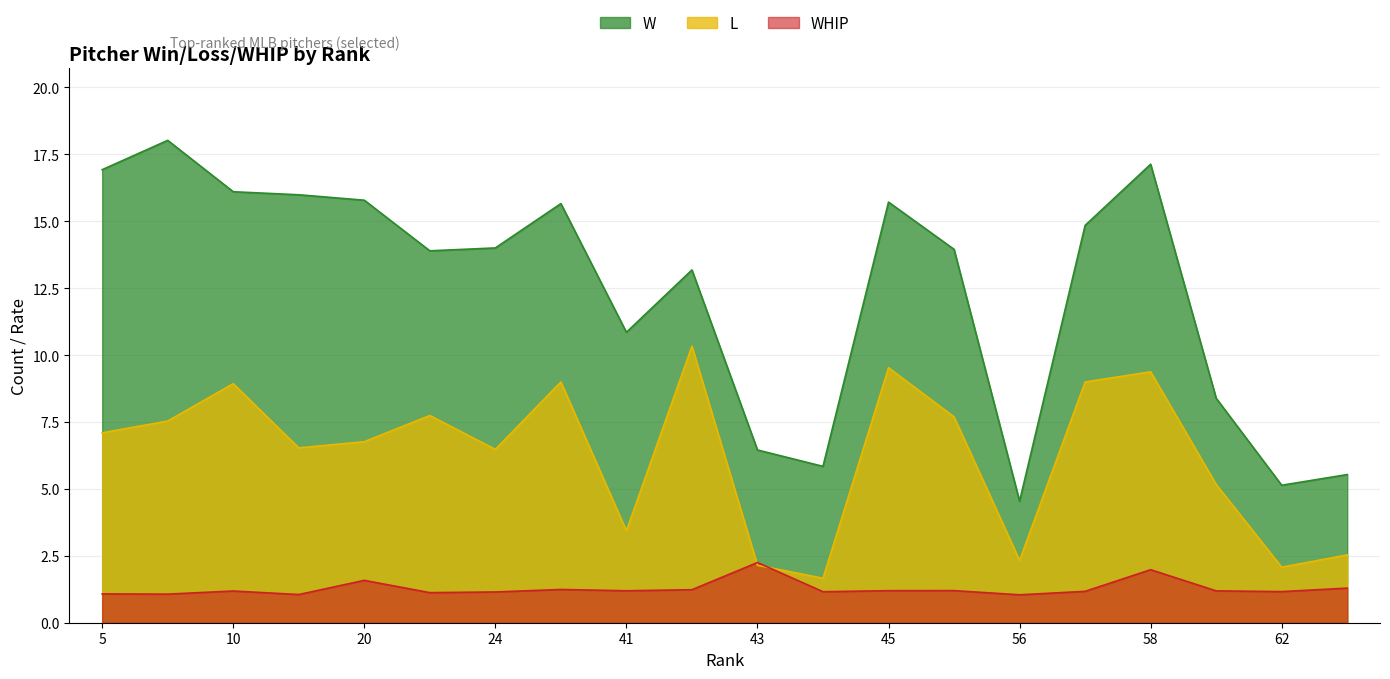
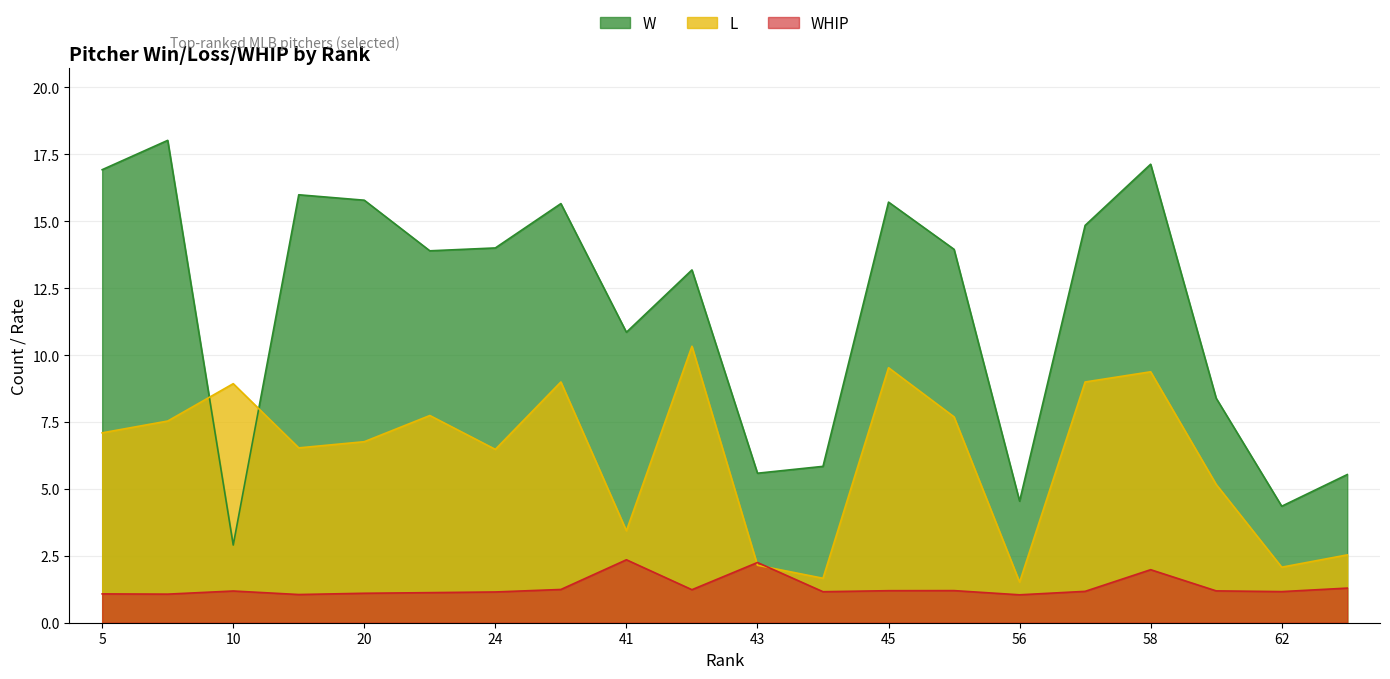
W, 10: 16.1 -> 2.9
WHIP, 20: 1.6 -> 1.1
WHIP, 41: 1.2 -> 2.4
W, 43: 6.5 -> 5.6
L, 56: 2.3 -> 1.5
W, 62: 5.1 -> 4.4
